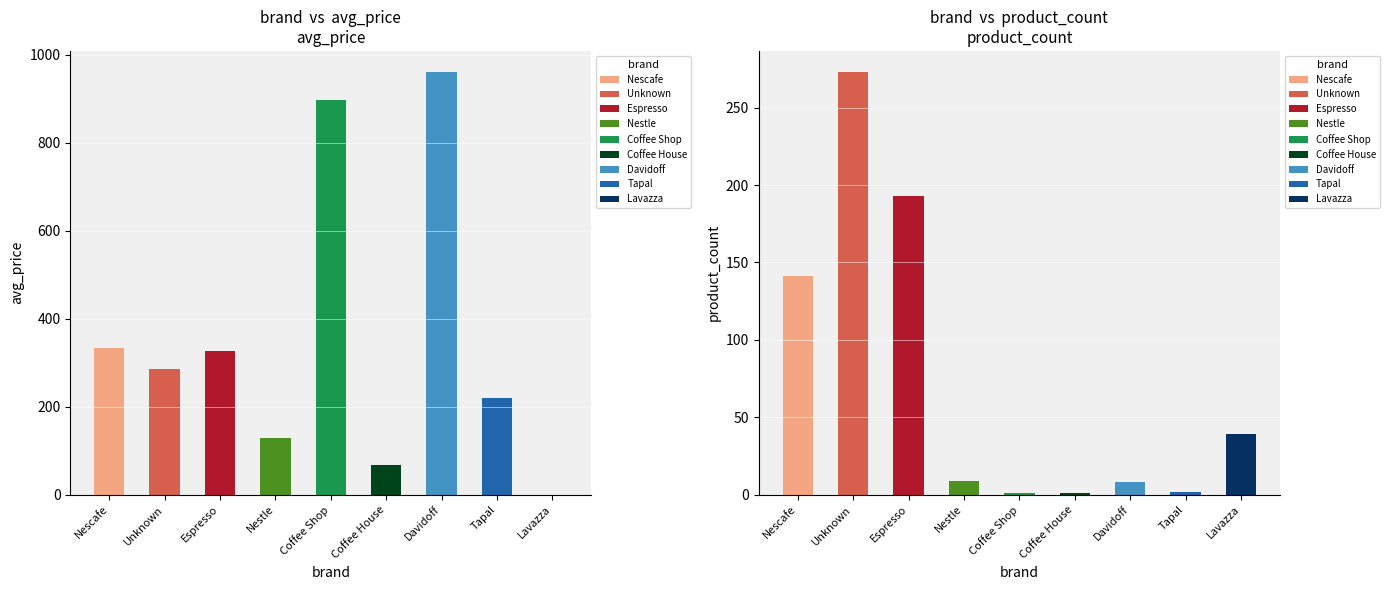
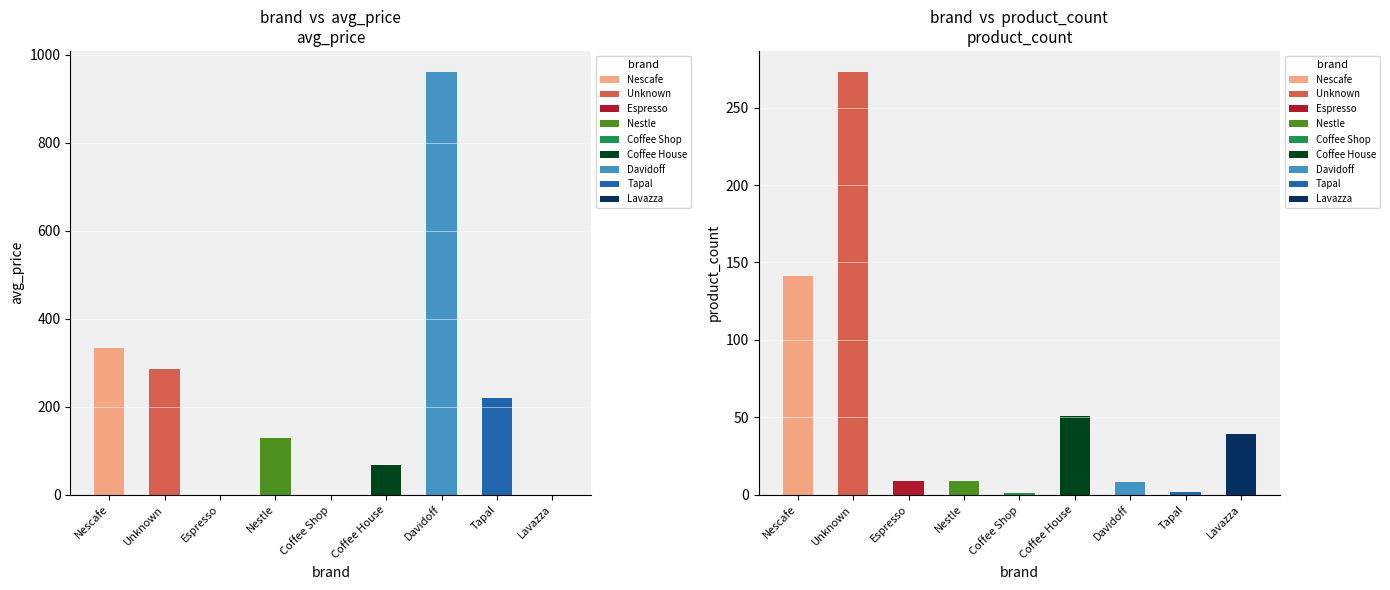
brand vs avg_price avg_price, Espresso: 330 -> 0
brand vs avg_price avg_price, Coffee Shop: 900 -> 0
brand vs product_count product_count, Espresso: 193 -> 9
brand vs product_count product_count, Coffee House: 1 -> 51
